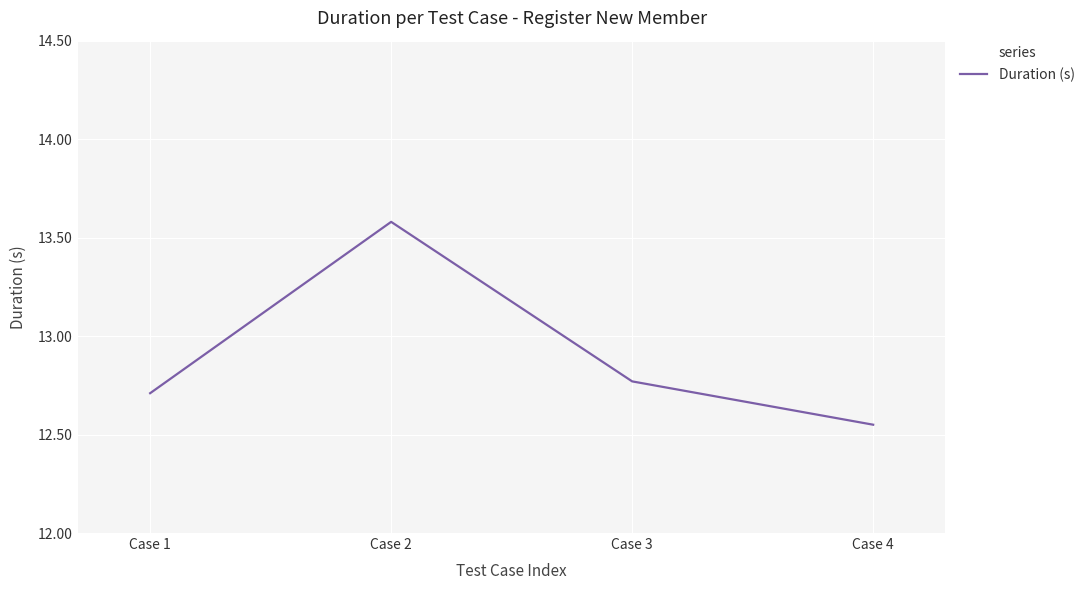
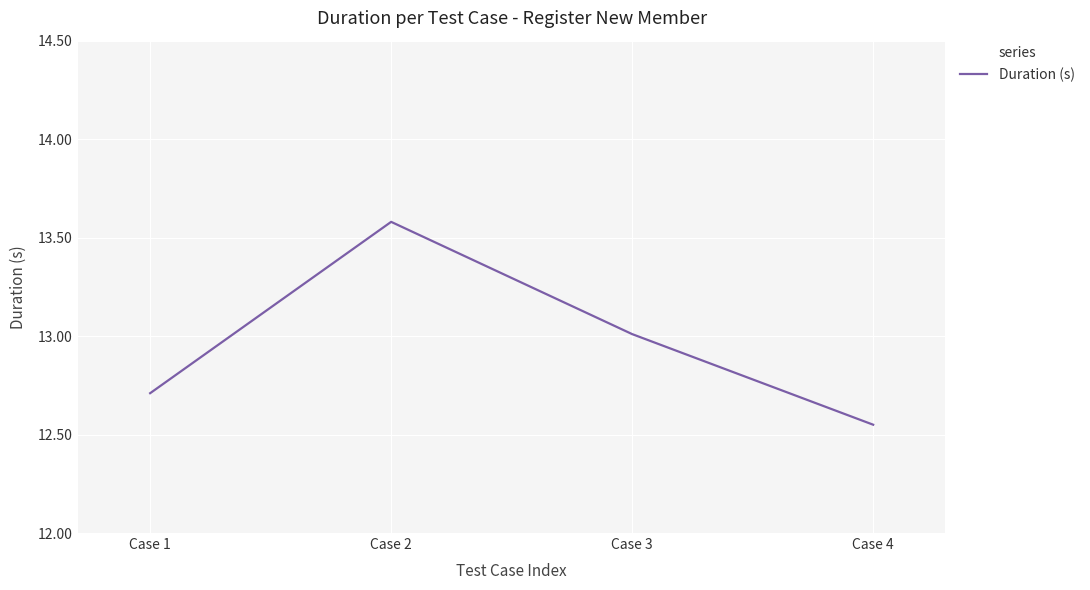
Case 3: 12.77 -> 13.01
